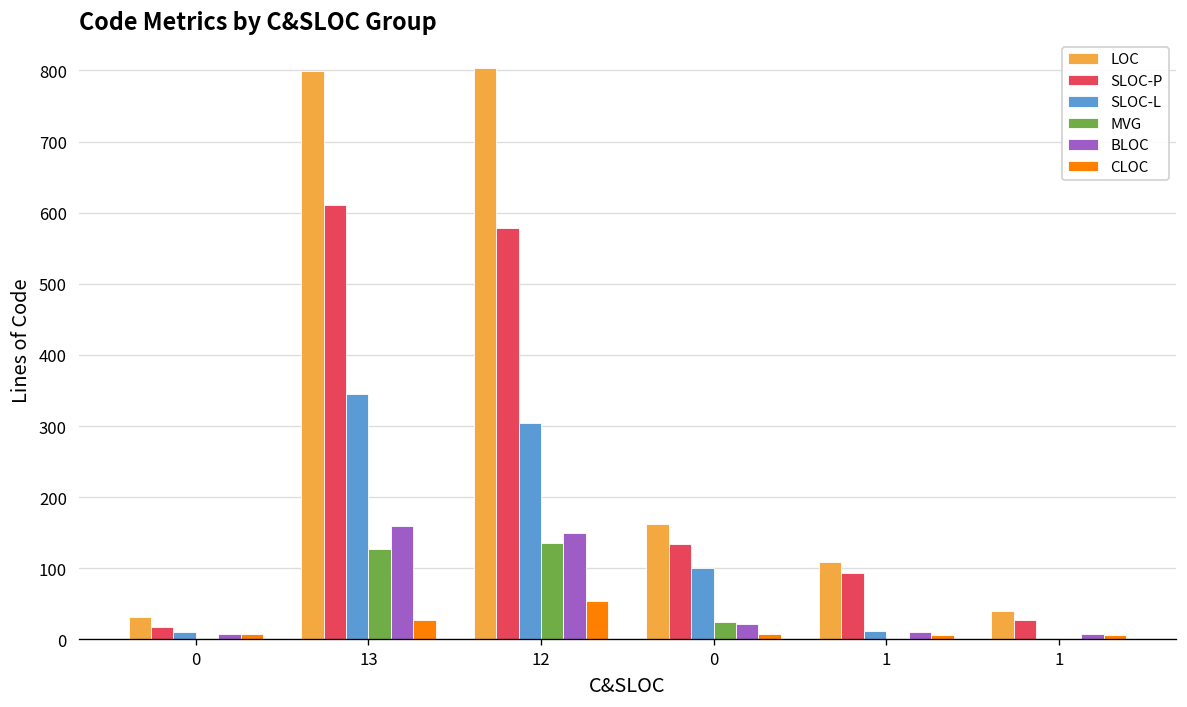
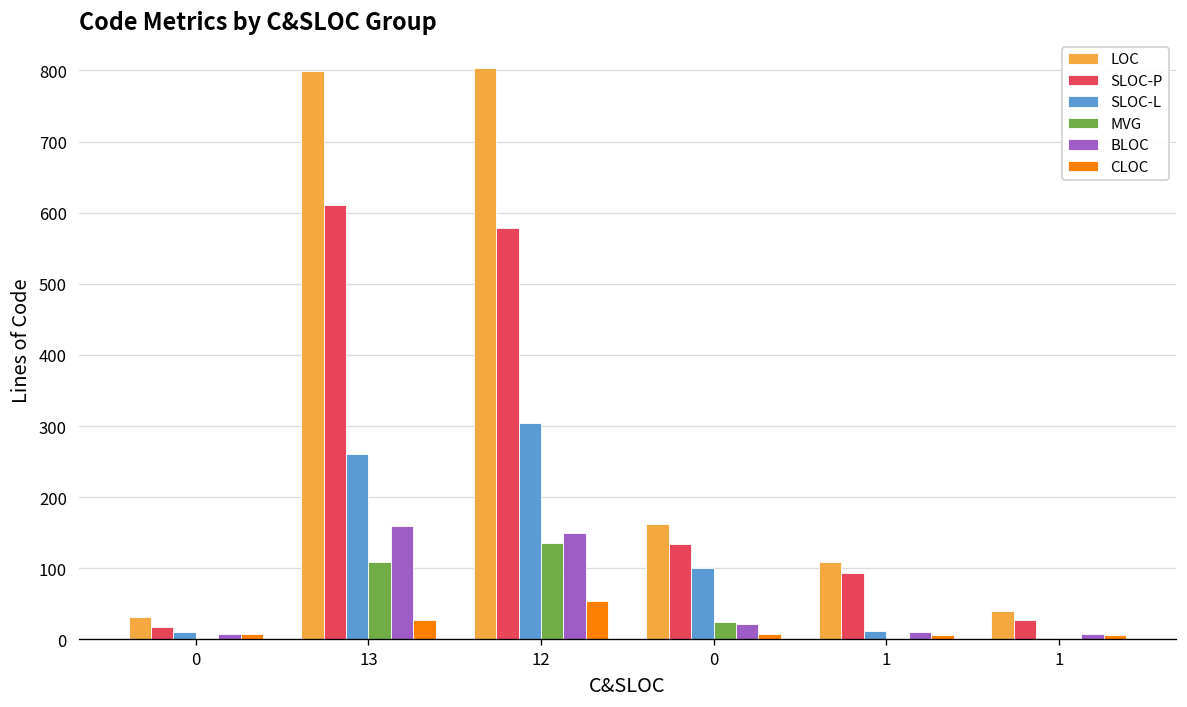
SLOC-L, 13: 350 -> 260
MVG, 13: 130 -> 110
